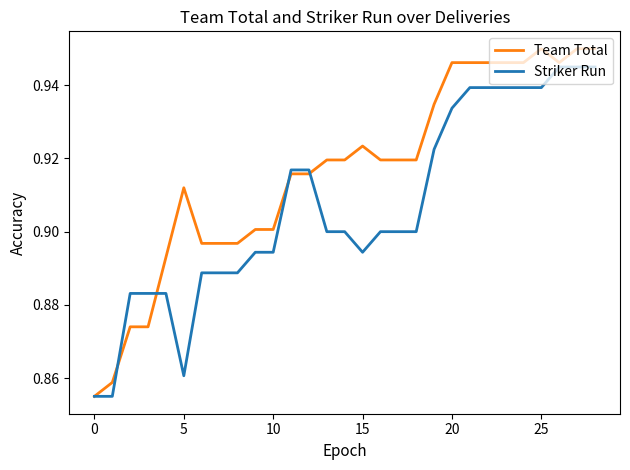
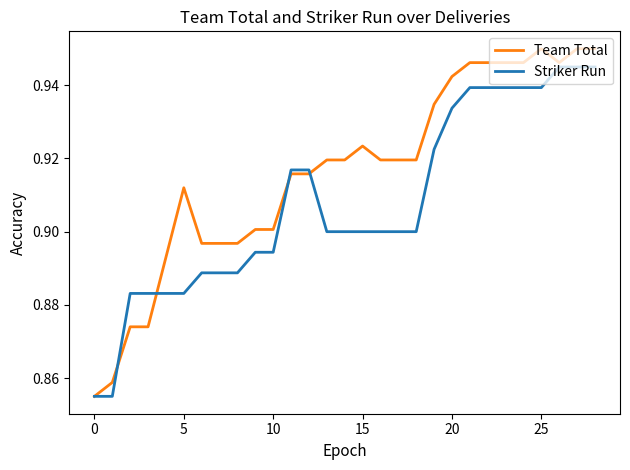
Striker Run, 5: 0.861 -> 0.883
Striker Run, 15: 0.894 -> 0.900
Team Total, 20: 0.946 -> 0.942
